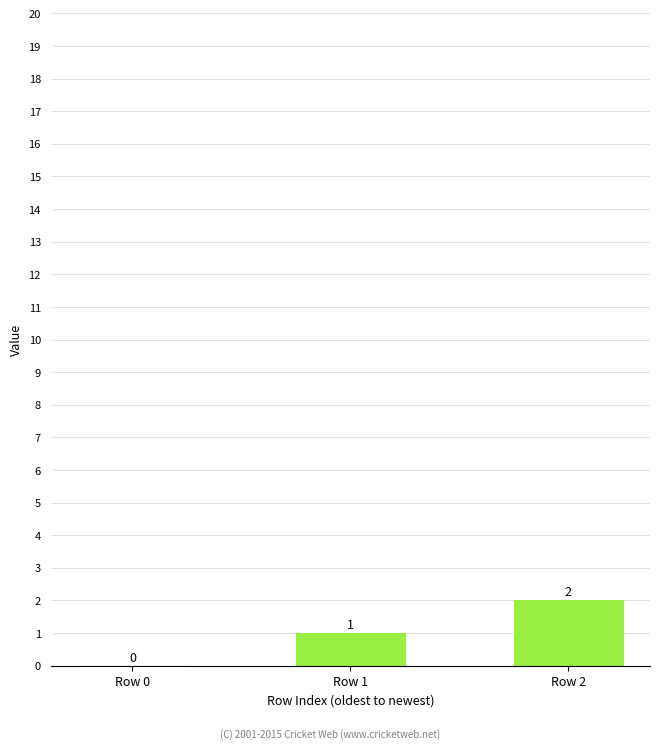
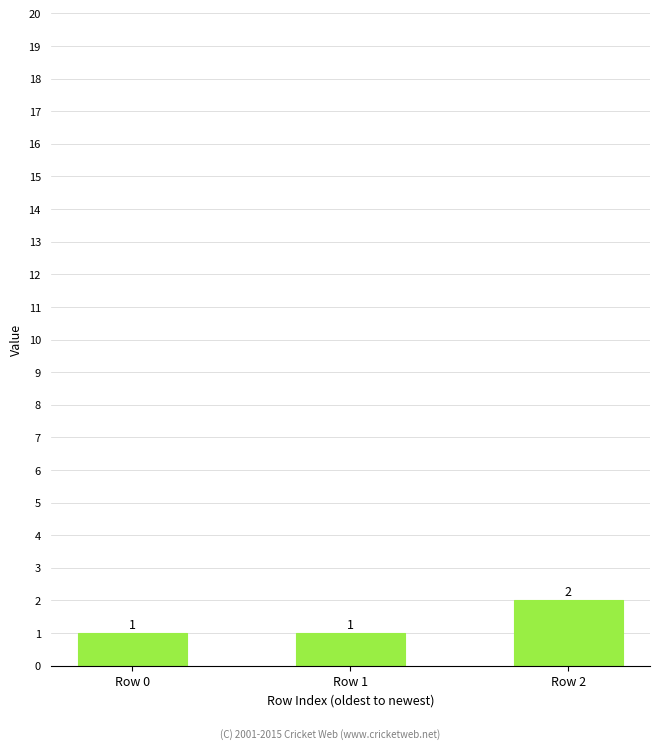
Row 0: 0 -> 1
